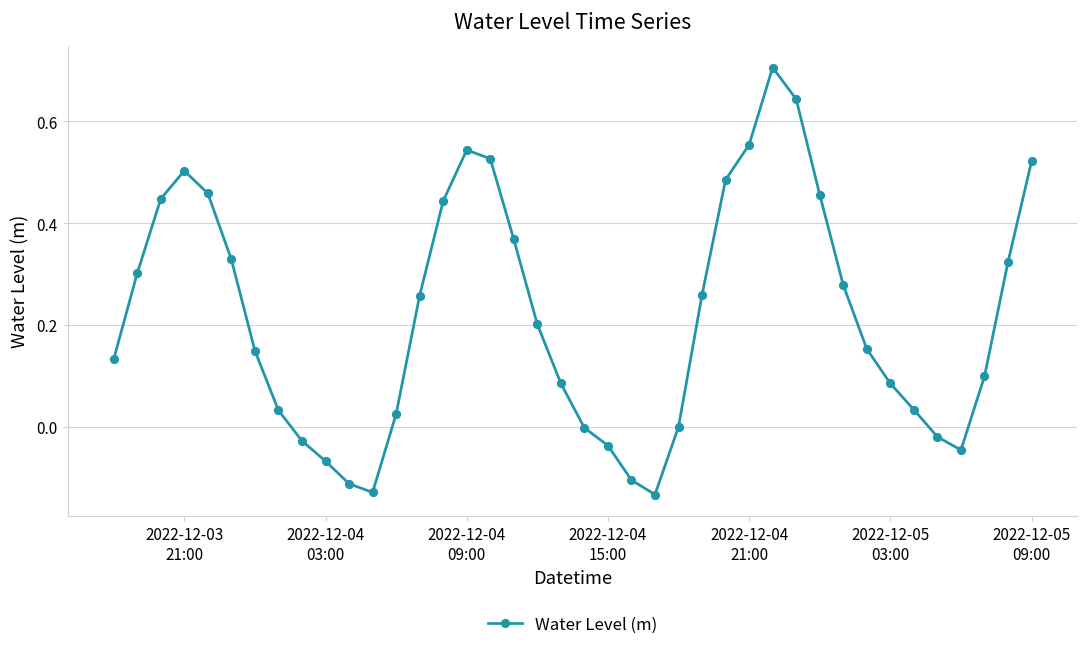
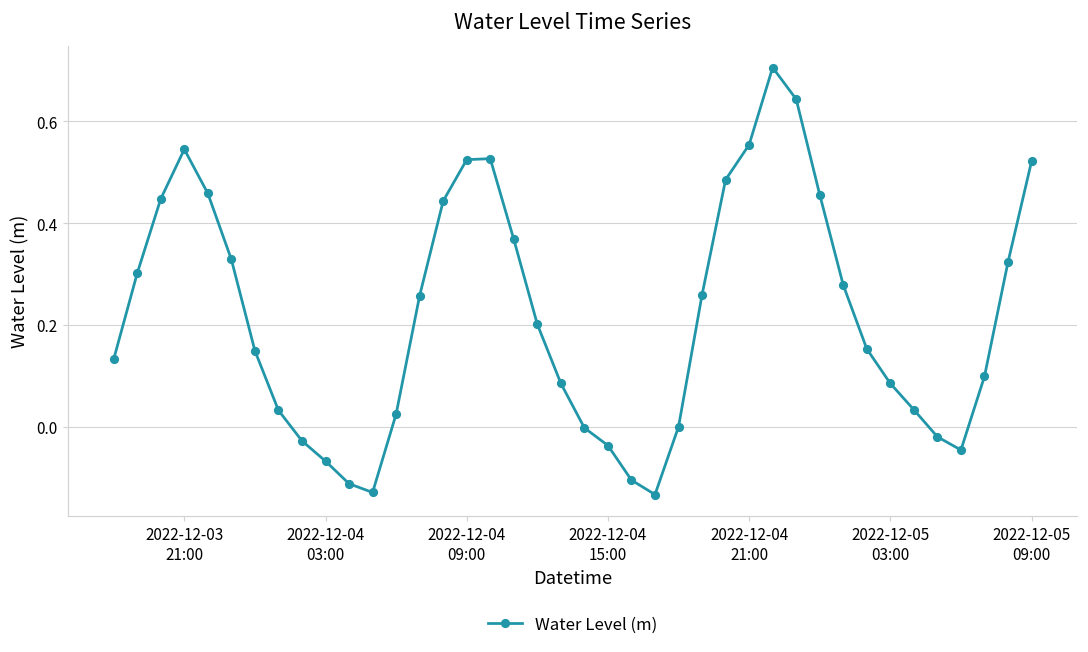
2022-12-03 21:00: 0.50 -> 0.55
2022-12-04 09:00: 0.54 -> 0.52
